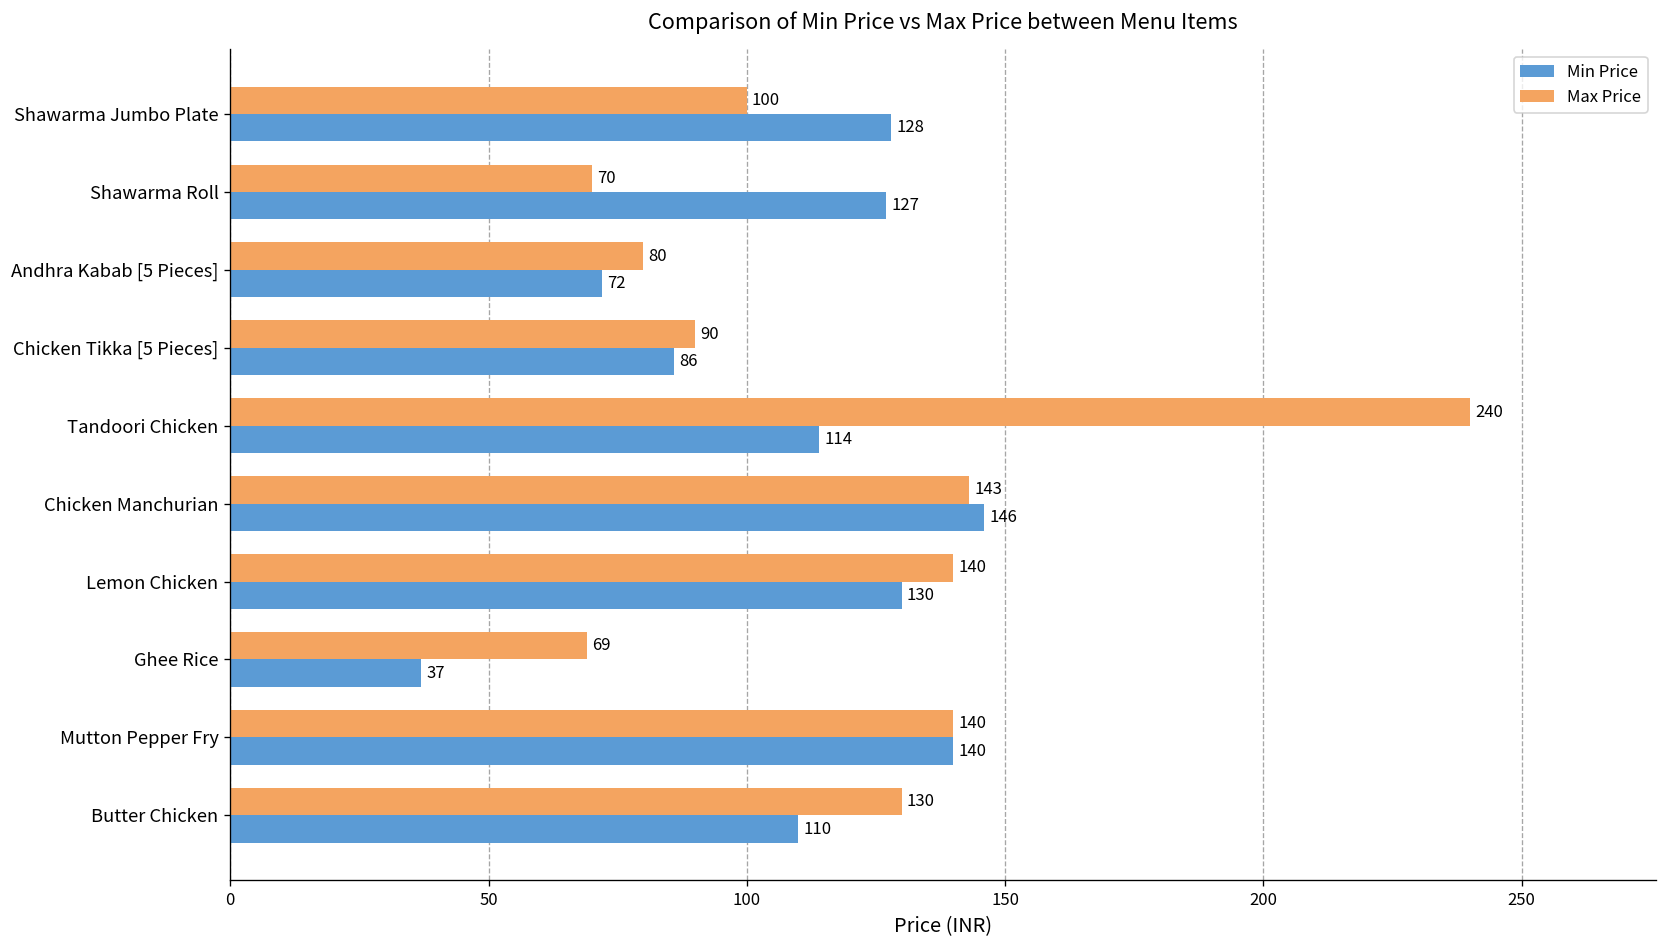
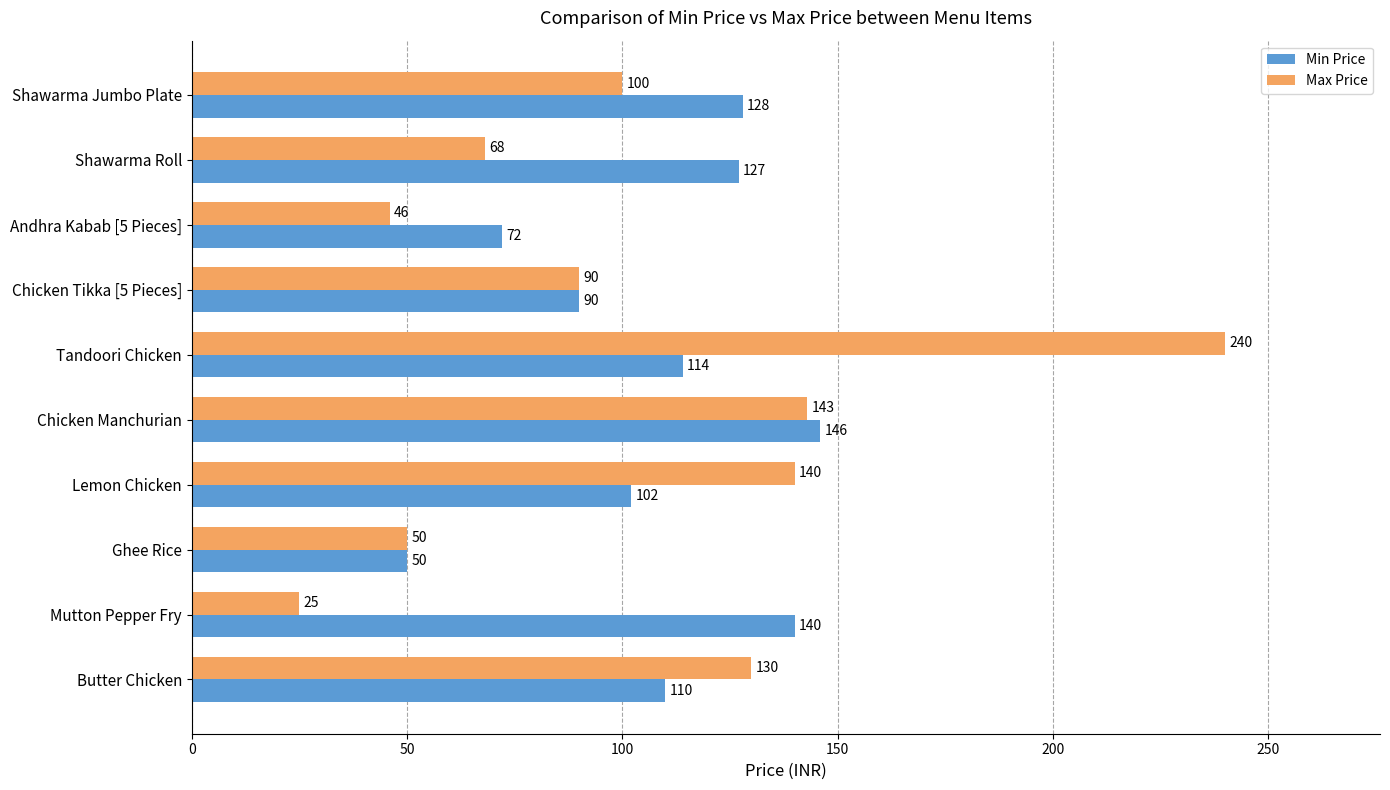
Max Price, Shawarma Roll: 70 -> 68
Max Price, Andhra Kabab [5 Pieces]: 80 -> 46
Min Price, Chicken Tikka [5 Pieces]: 86 -> 90
Min Price, Lemon Chicken: 130 -> 102
Max Price, Ghee Rice: 69 -> 50
Min Price, Ghee Rice: 37 -> 50
Max Price, Mutton Pepper Fry: 140 -> 25
